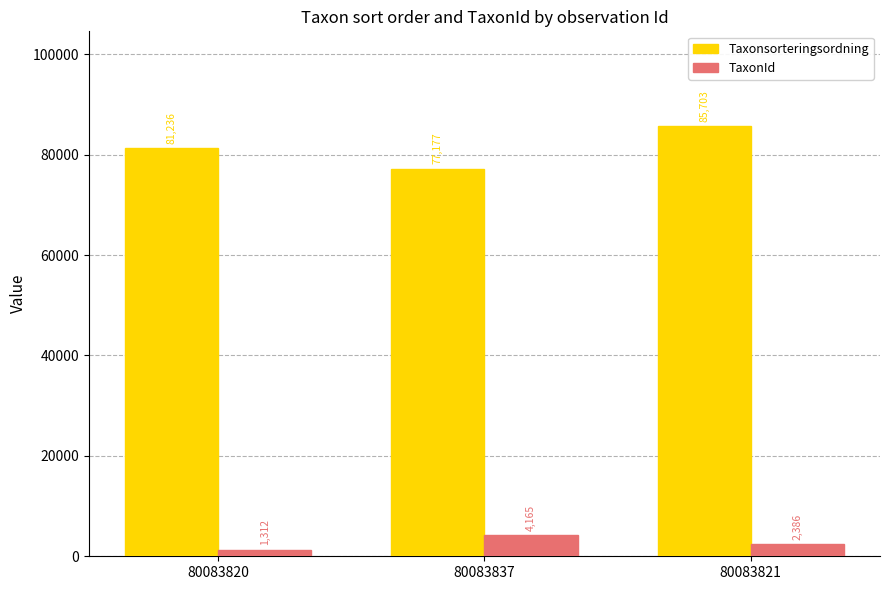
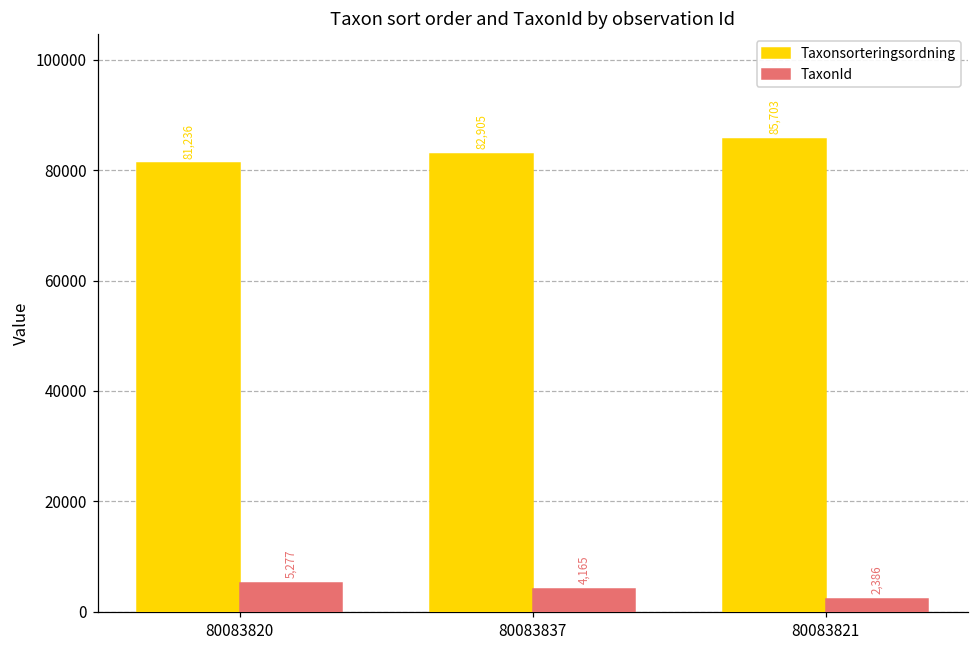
TaxonId, 80083820: 1,312 -> 5,277
Taxonsorteringsordning, 80083837: 77,177 -> 82,905
